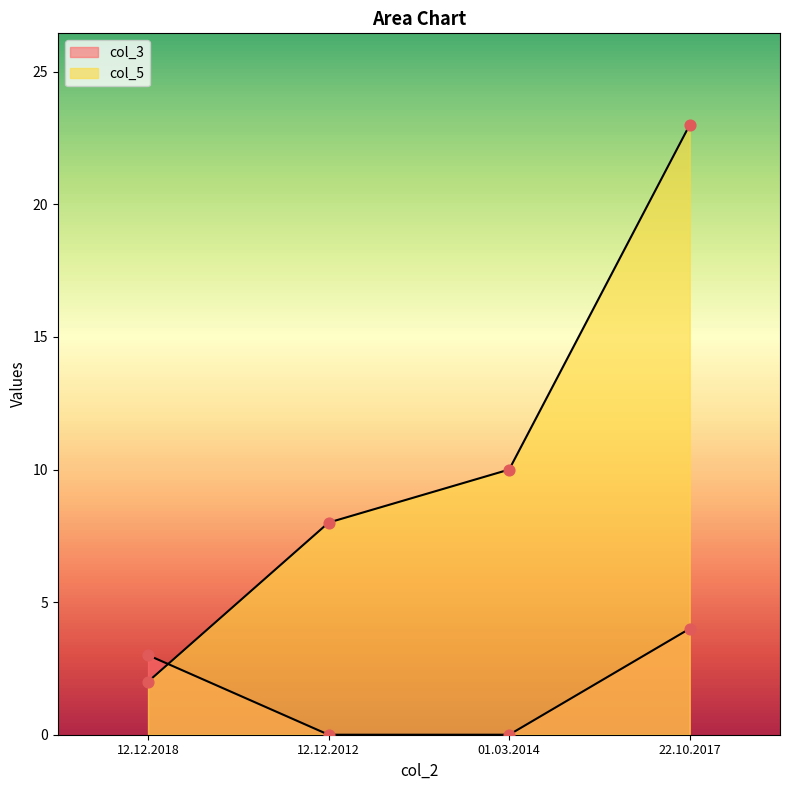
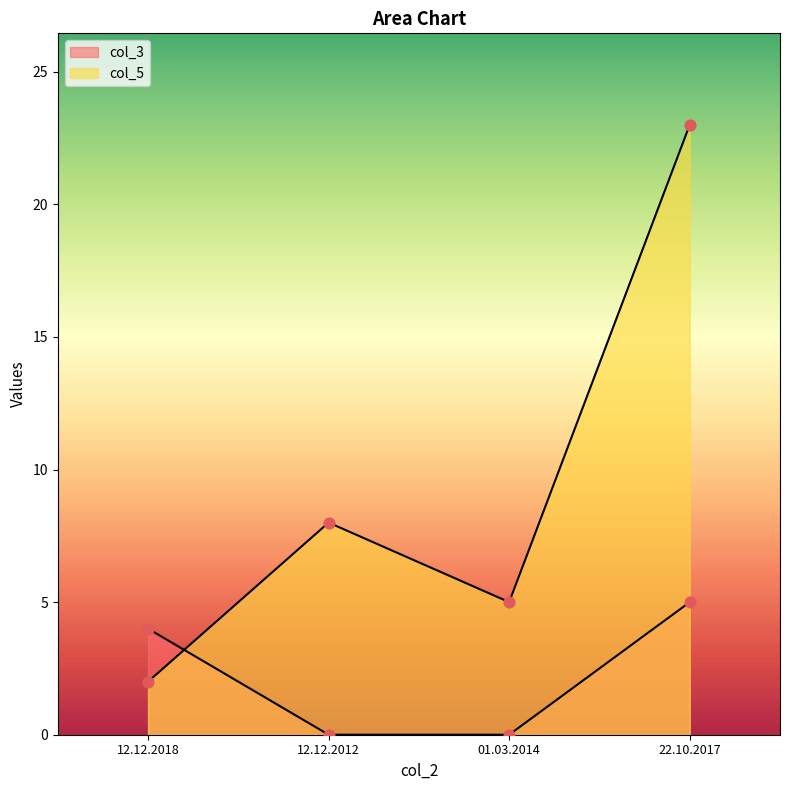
col_3, 12.12.2018: 3 -> 4
col_5, 01.03.2014: 10 -> 5
col_3, 22.10.2017: 4 -> 5
